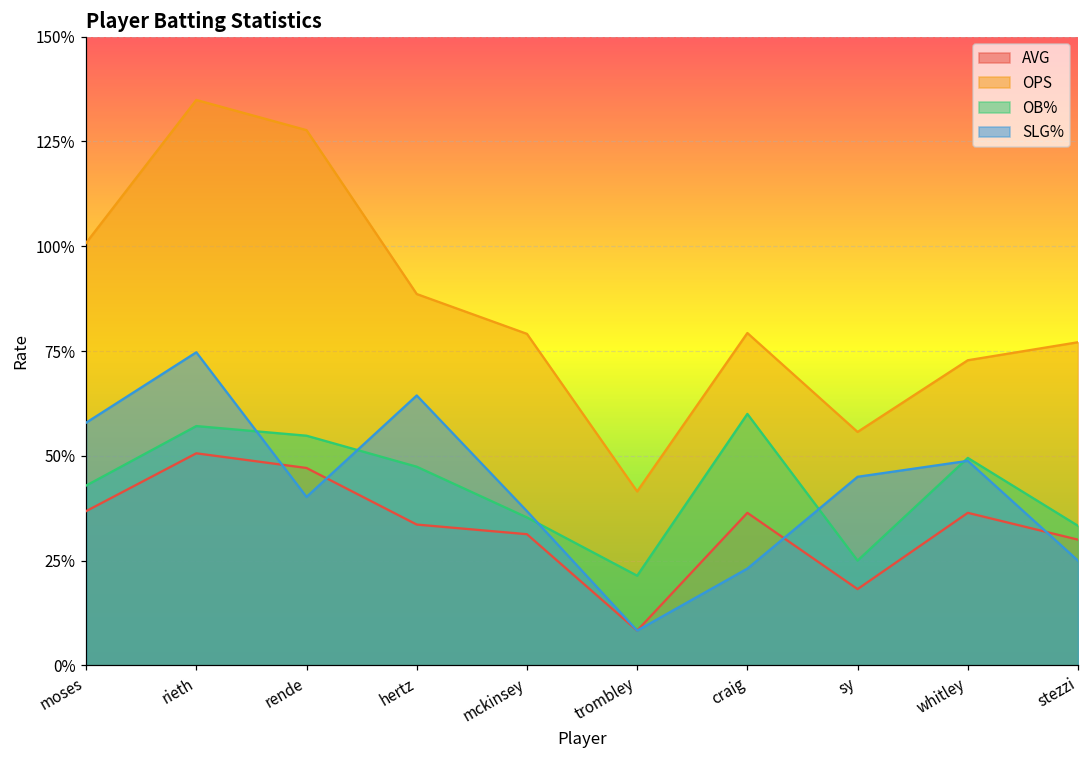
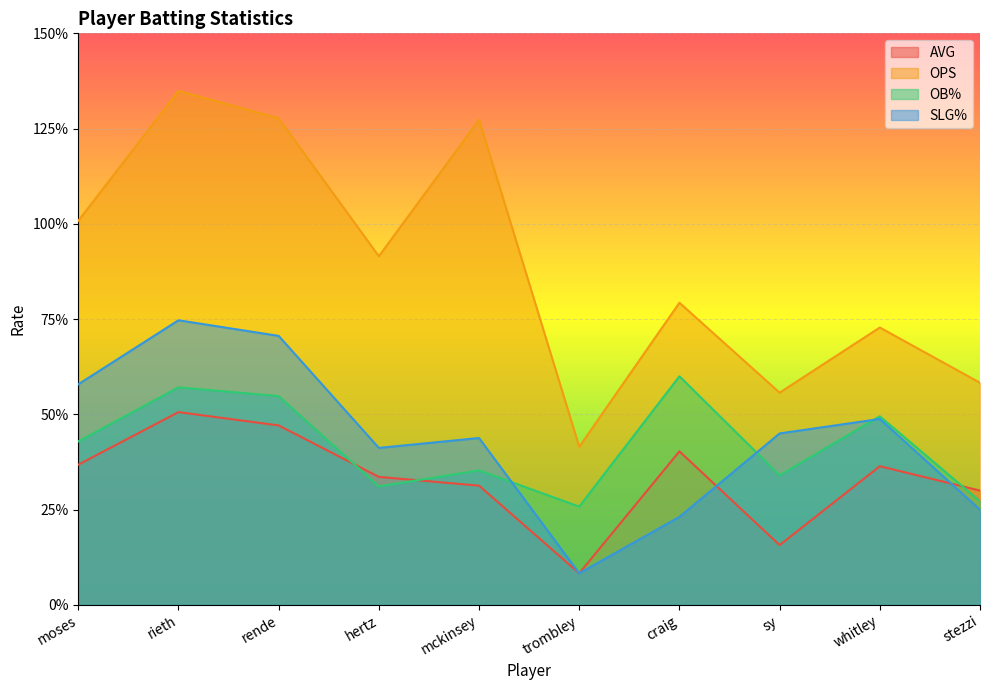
SLG%, rende: 40% -> 71%
OPS, hertz: 89% -> 92%
OB%, hertz: 47% -> 31%
SLG%, hertz: 64% -> 41%
OPS, mckinsey: 79% -> 127%
SLG%, mckinsey: 37% -> 44%
OB%, trombley: 21% -> 26%
AVG, craig: 36% -> 40%
AVG, sy: 18% -> 16%
OB%, sy: 25% -> 34%
OPS, stezzi: 77% -> 58%
OB%, stezzi: 33% -> 27%
